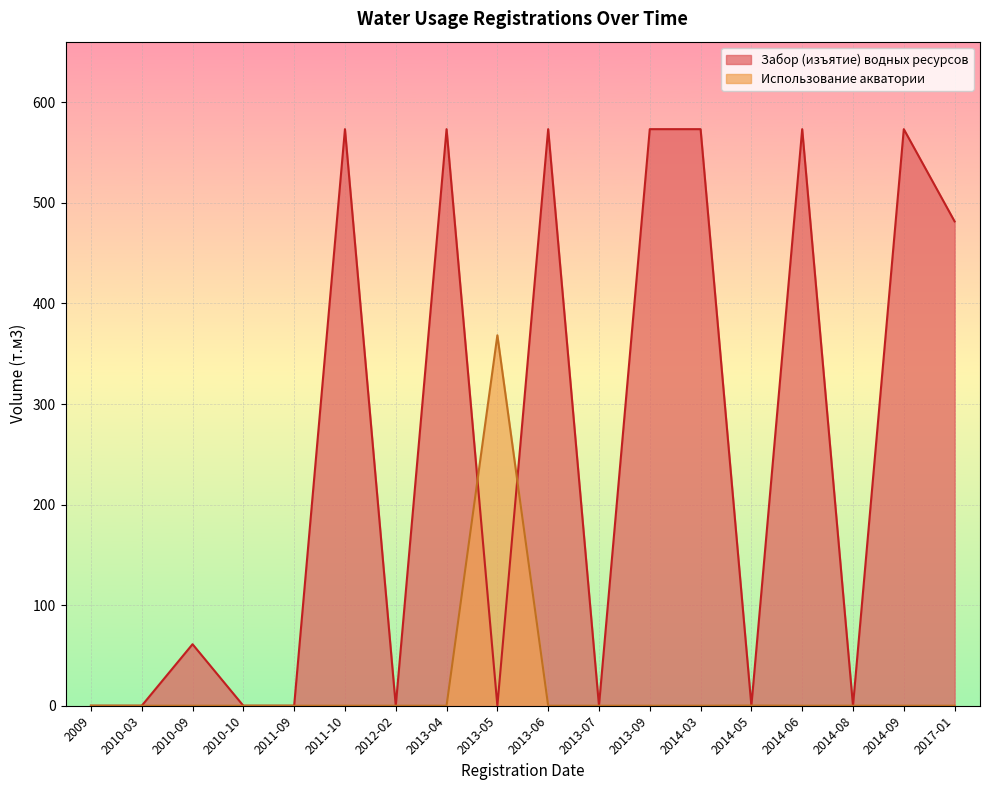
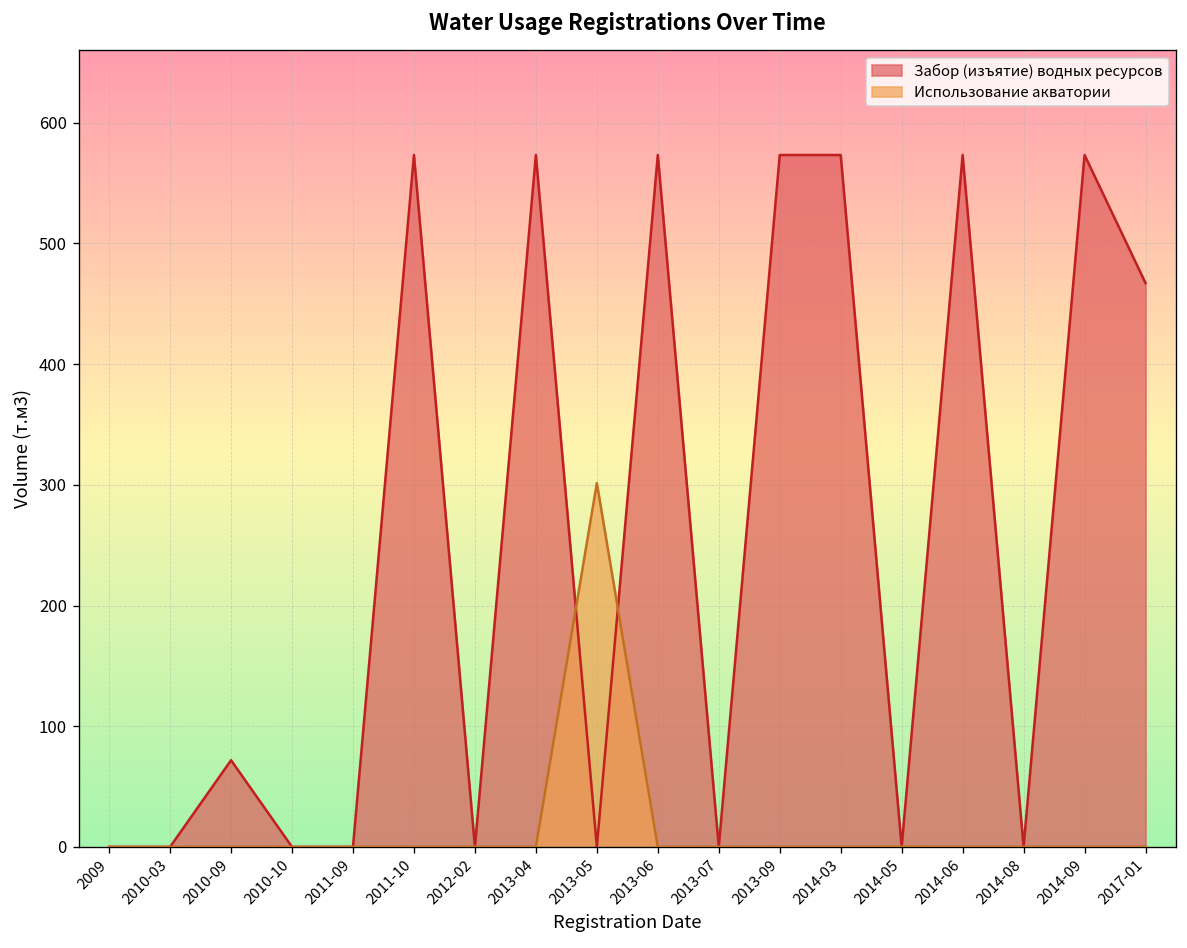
Забор (изъятие) водных ресурсов, 2010-09: 61 -> 72
Использование акватории, 2013-05: 368 -> 301
Забор (изъятие) водных ресурсов, 2017-01: 482 -> 467
